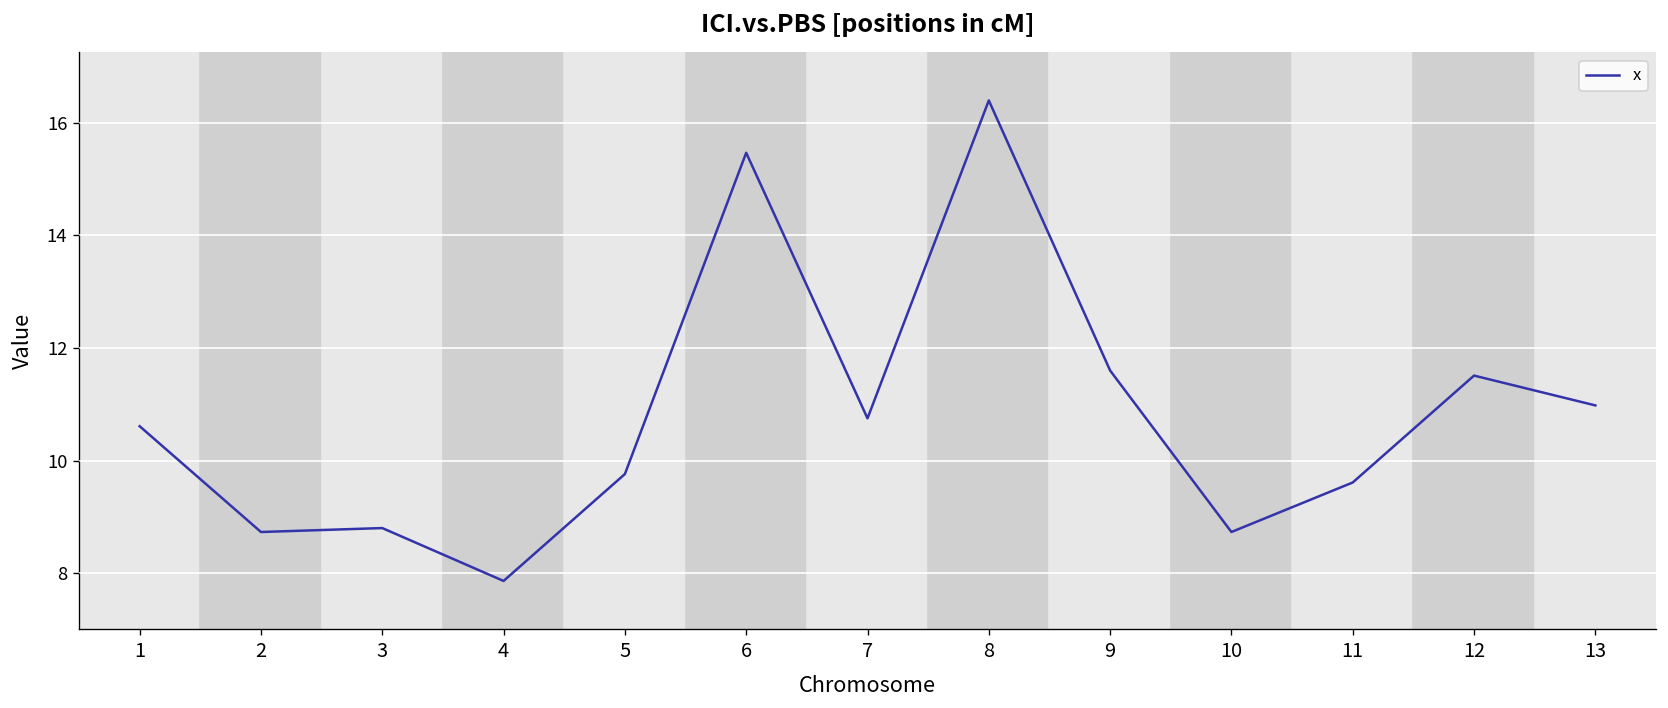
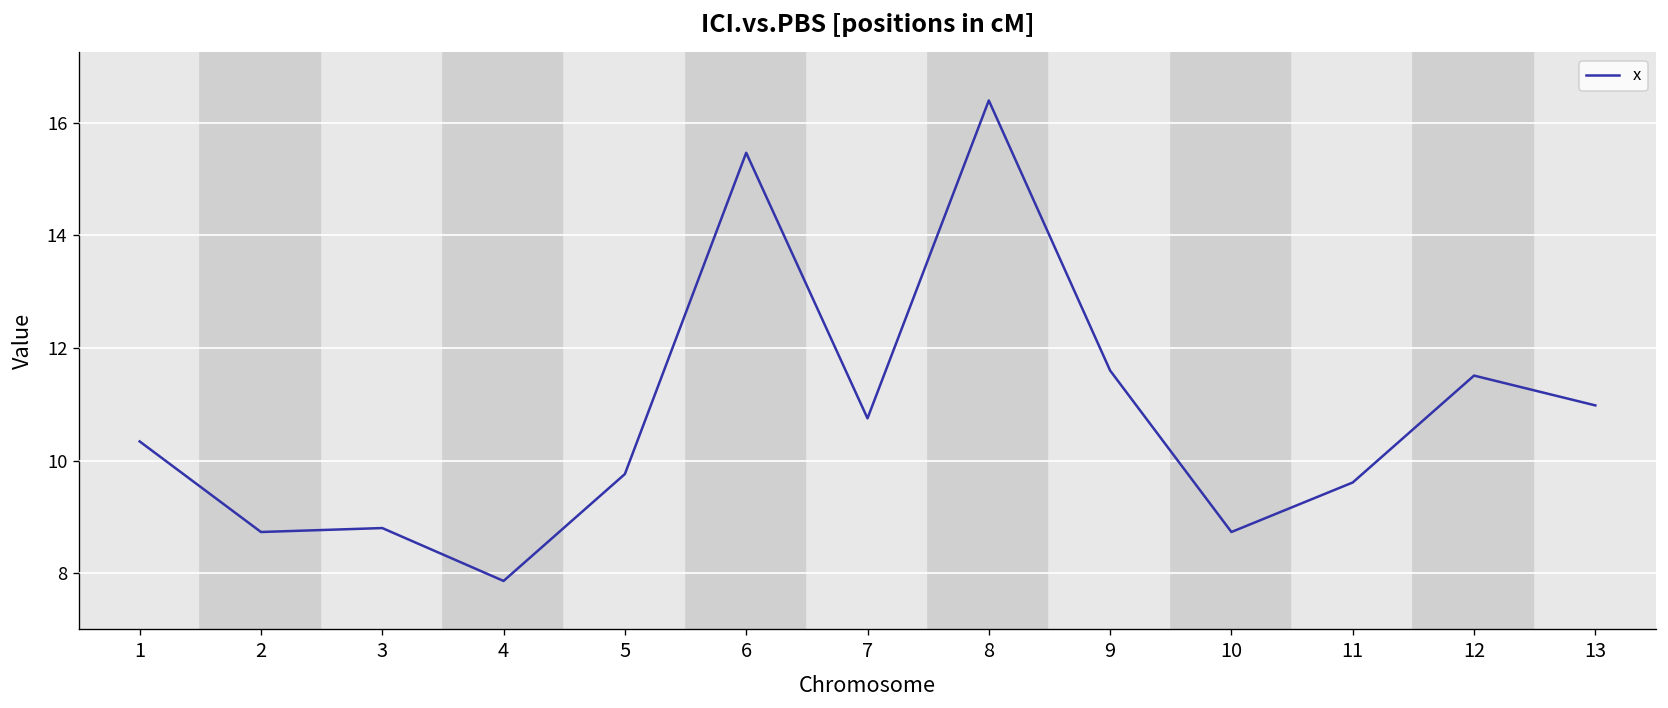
1: 10.6 -> 10.3
